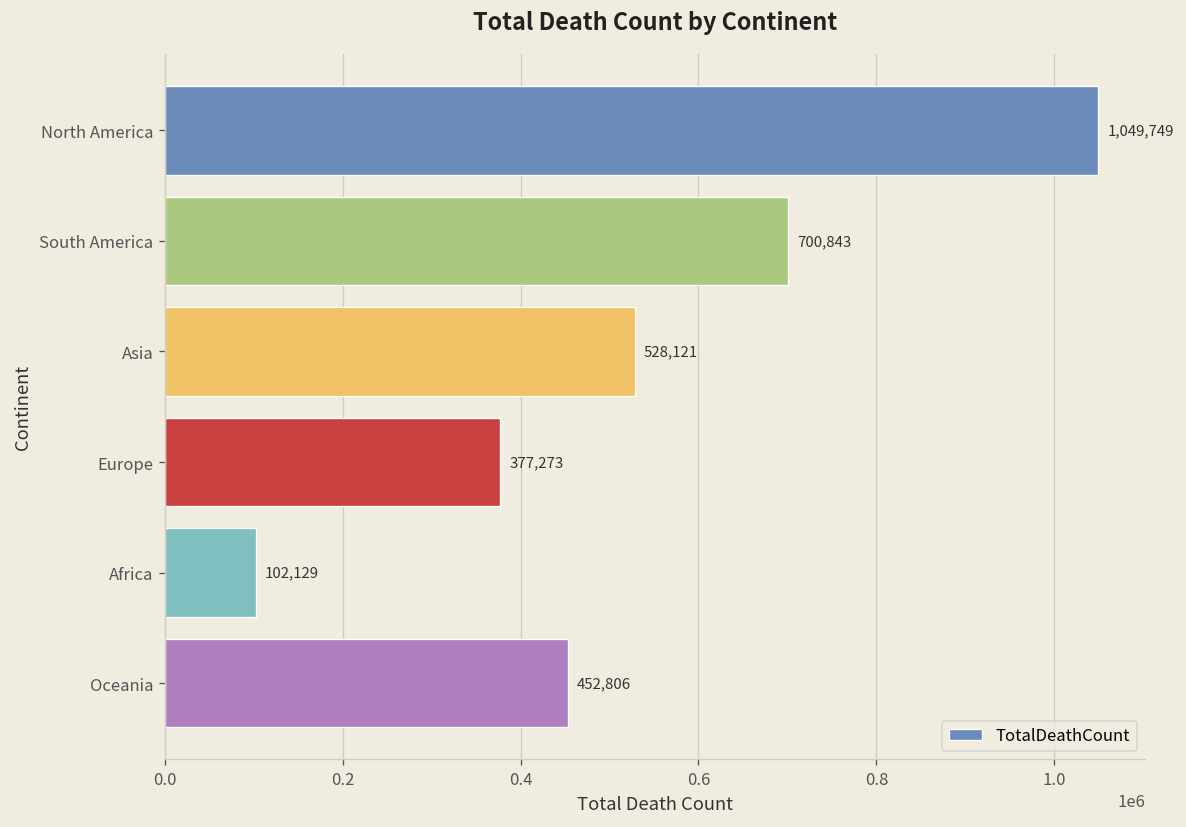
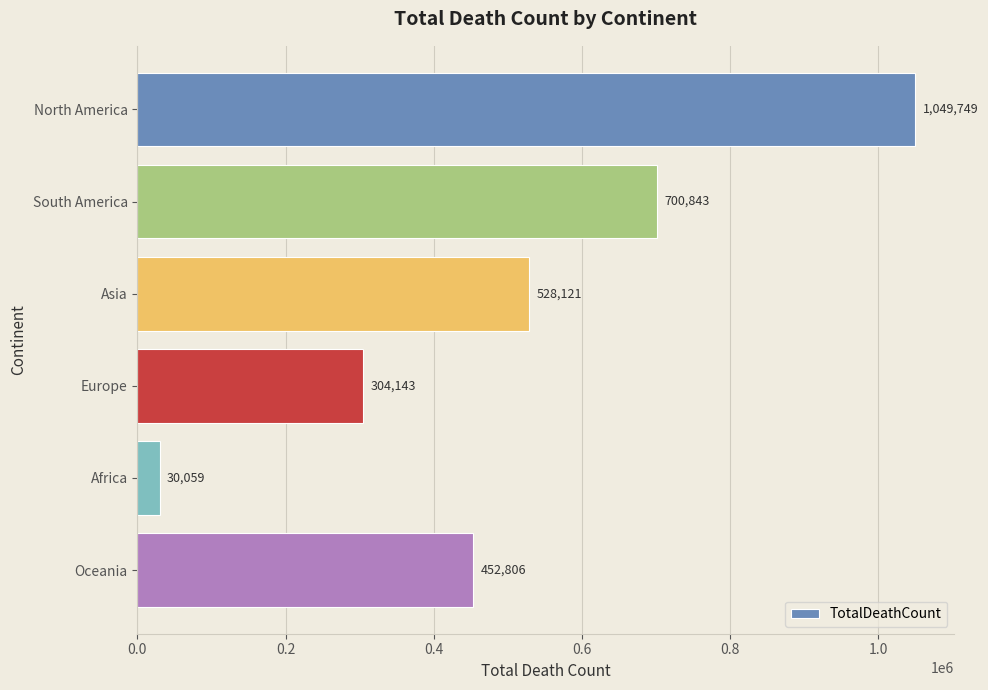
Europe: 377,273 -> 304,143
Africa: 102,129 -> 30,059
